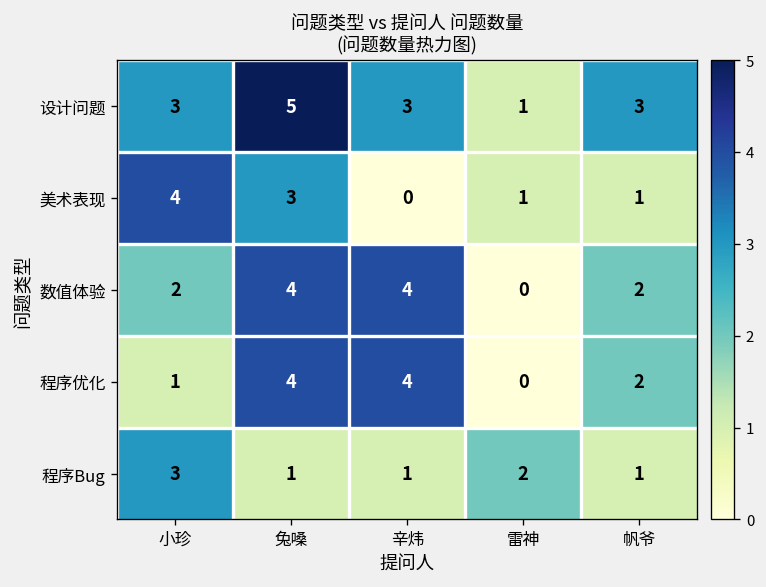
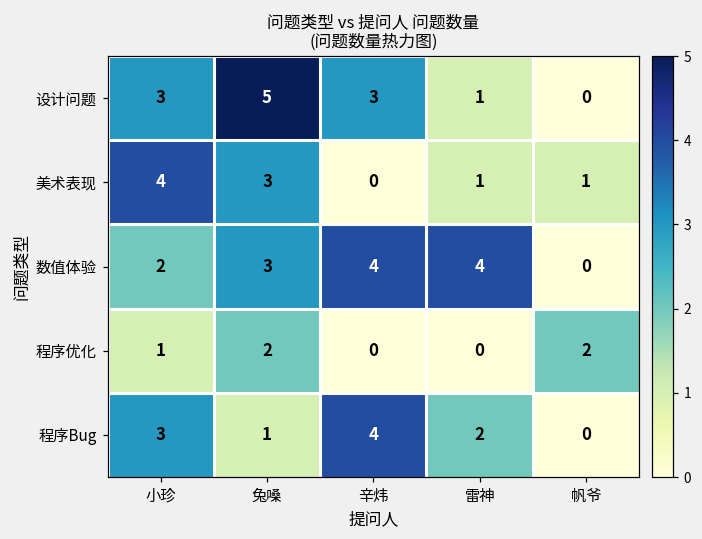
设计问题, 帆爷: 3 -> 0
数值体验, 兔嗓: 4 -> 3
数值体验, 雷神: 0 -> 4
数值体验, 帆爷: 2 -> 0
程序优化, 兔嗓: 4 -> 2
程序优化, 辛炜: 4 -> 0
程序Bug, 辛炜: 1 -> 4
程序Bug, 帆爷: 1 -> 0
